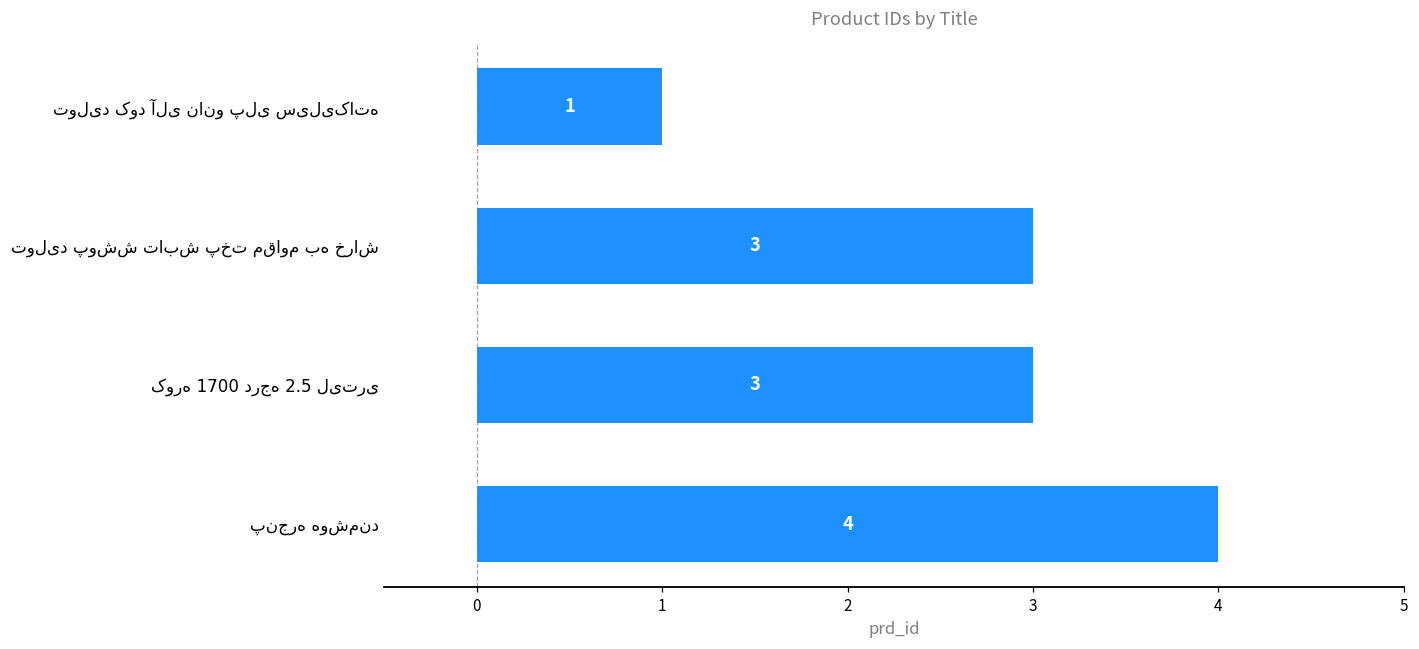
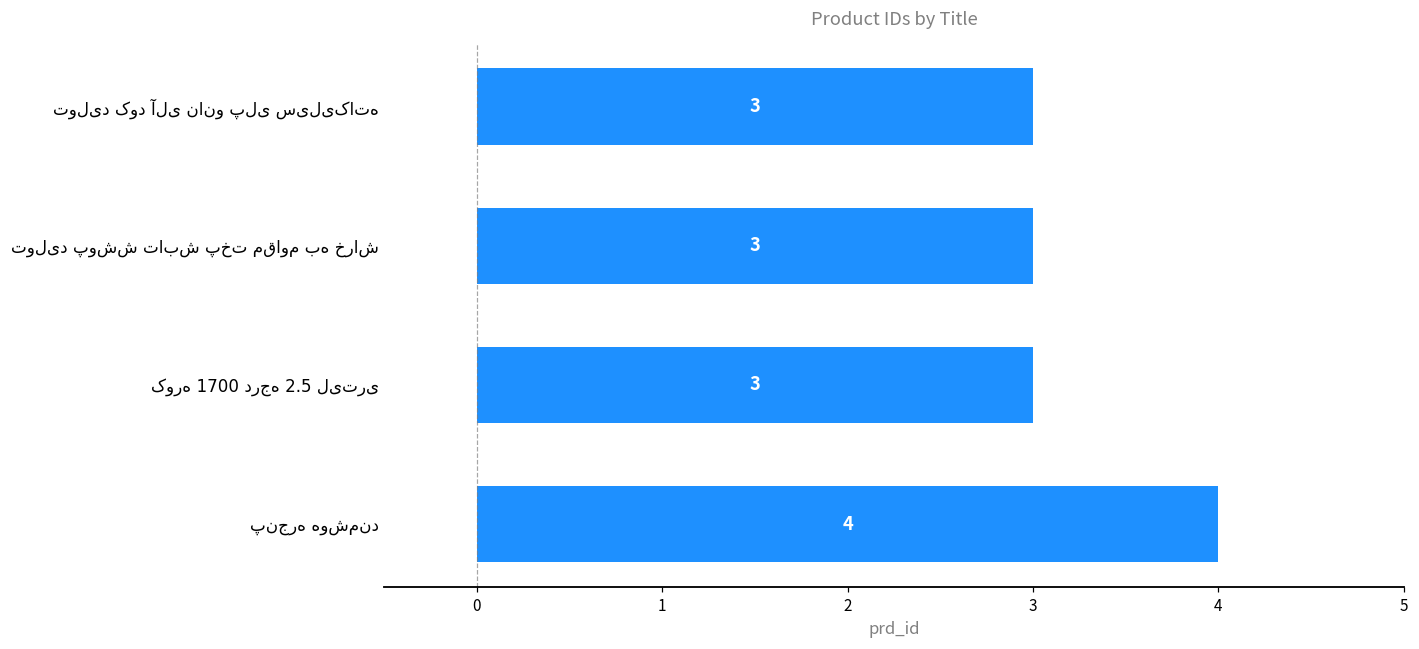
تولید کود آلی نانو پلی سیلیکاته: 1 -> 3
